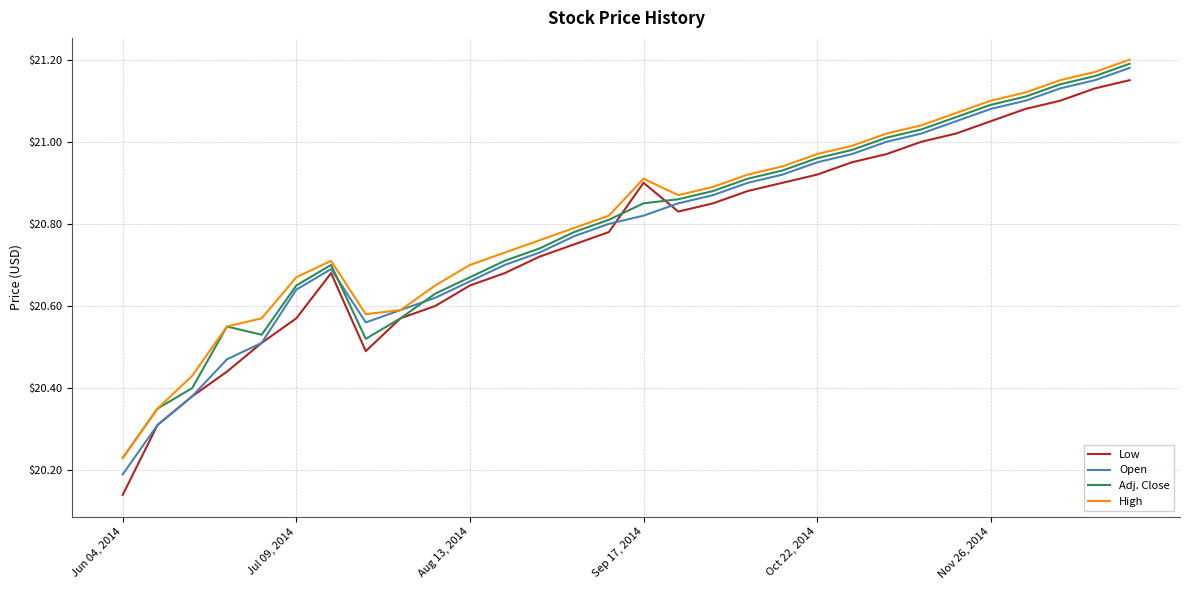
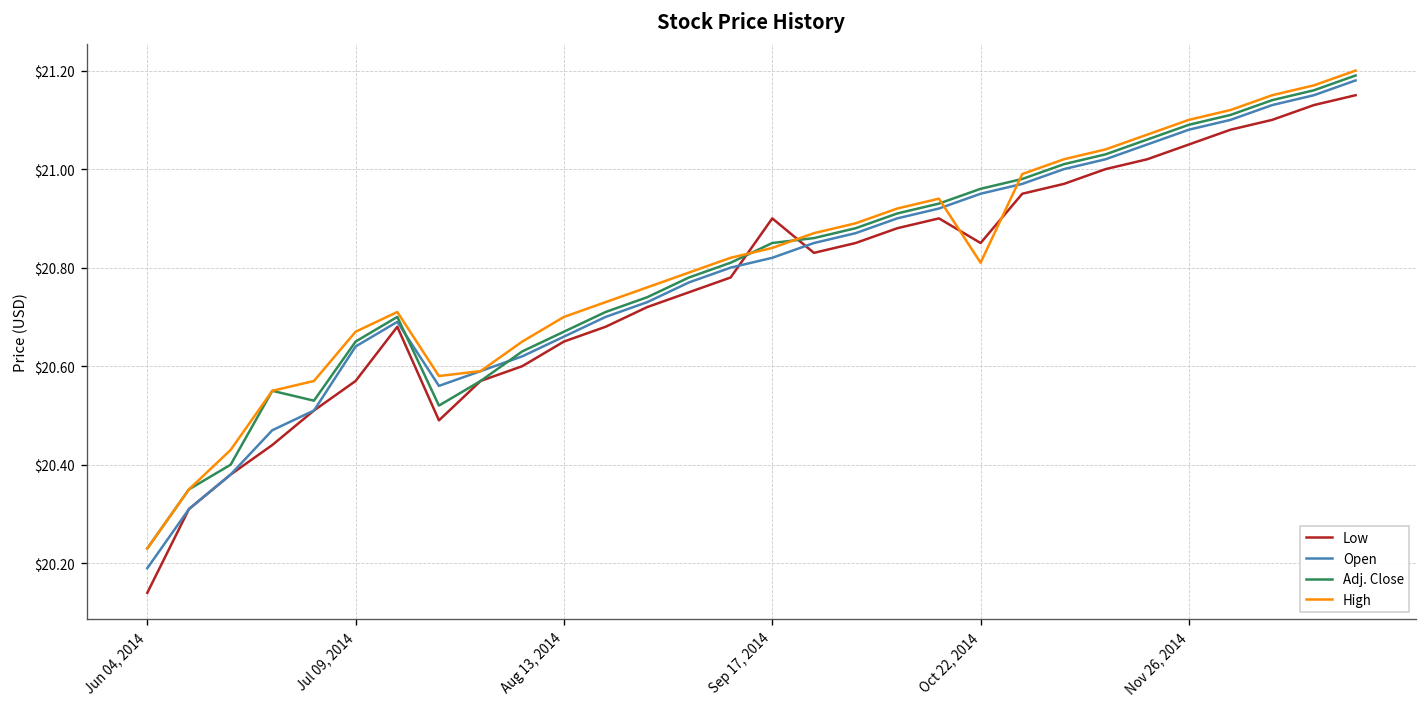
High, Sep 17, 2014: $20.91 -> $20.84
Low, Oct 22, 2014: $20.92 -> $20.85
High, Oct 22, 2014: $20.97 -> $20.81
